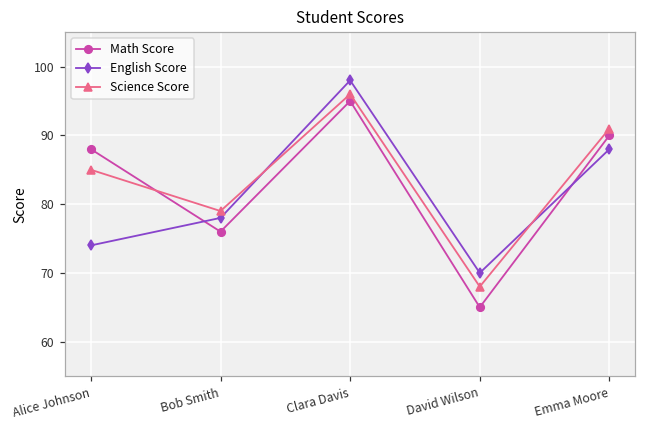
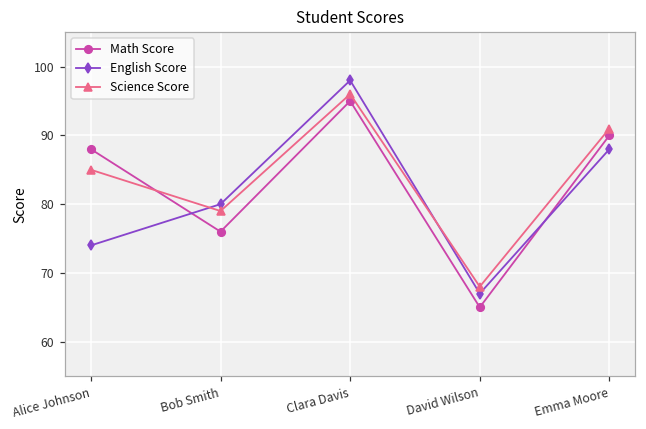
English Score, Bob Smith: 78 -> 80
English Score, David Wilson: 70 -> 67
